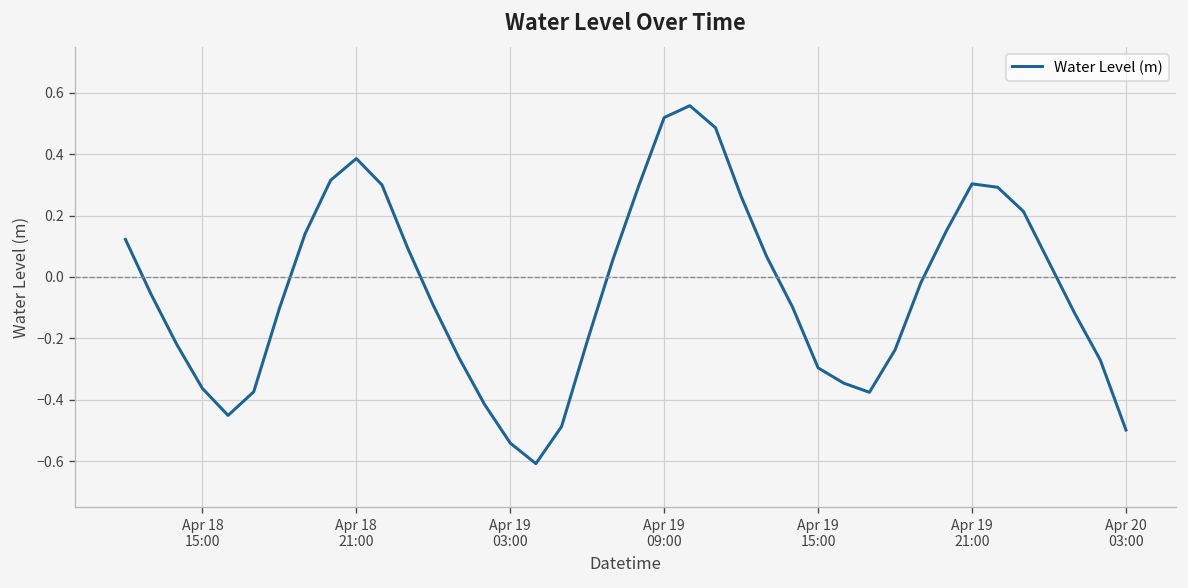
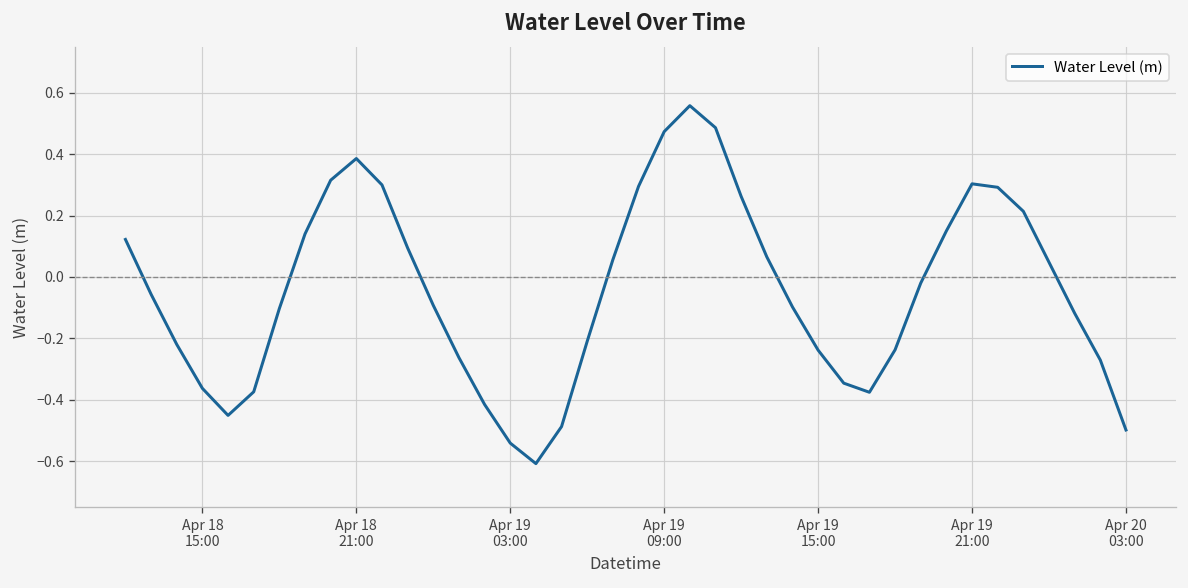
Apr 19 09:00: 0.52 -> 0.47
Apr 19 15:00: -0.30 -> -0.24
